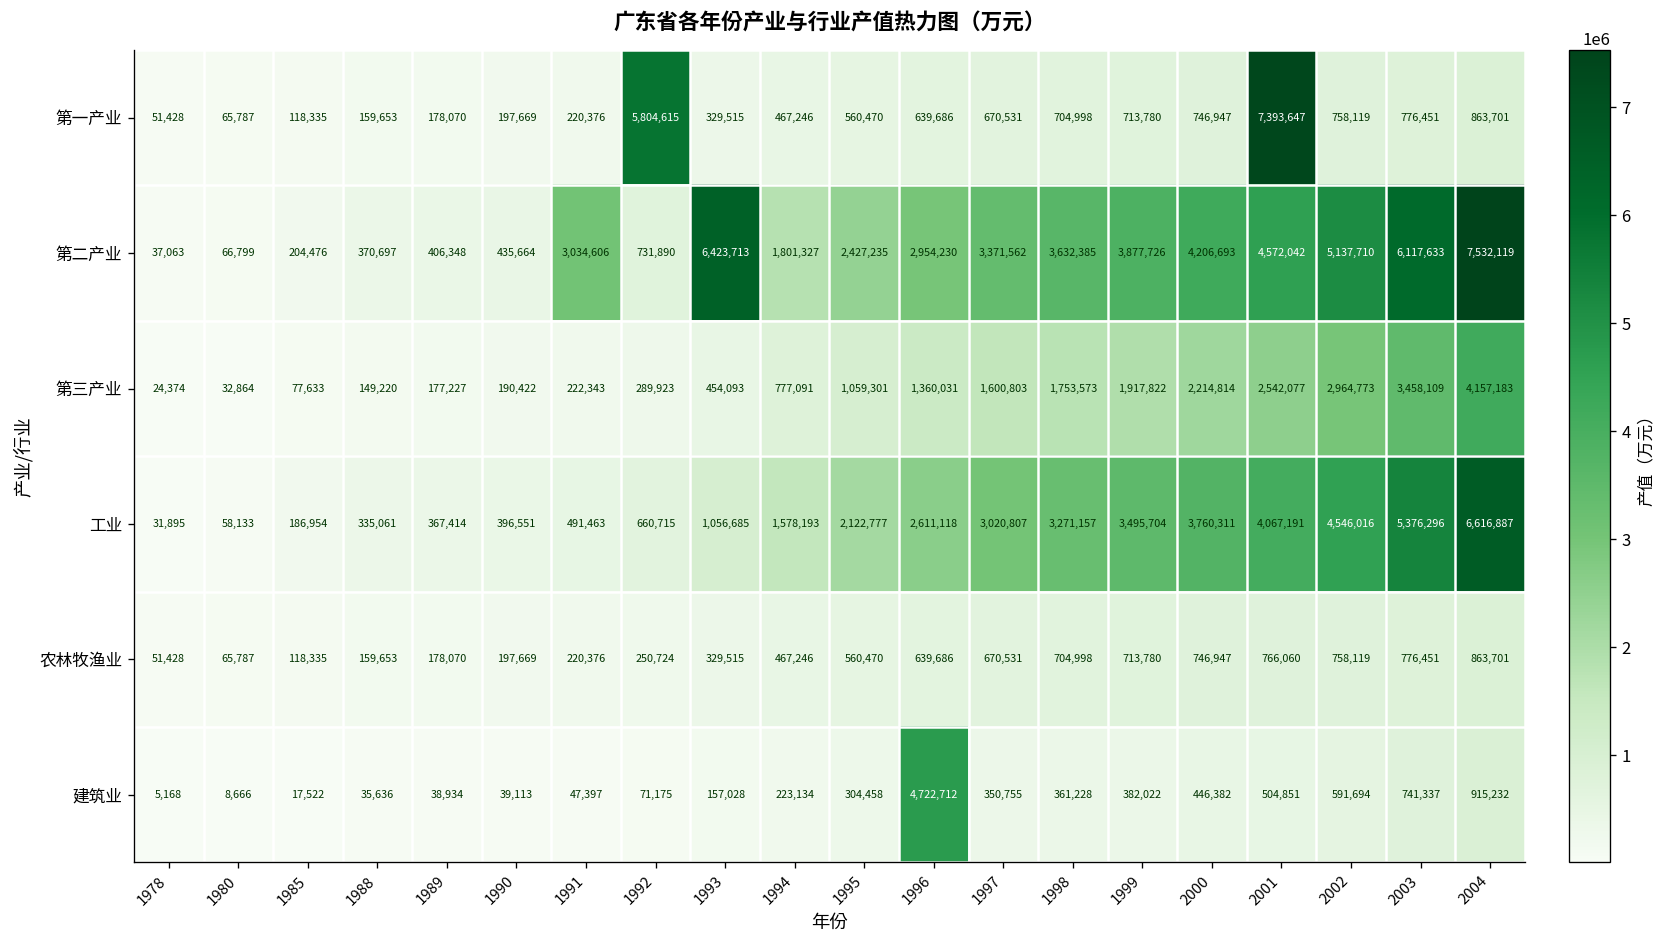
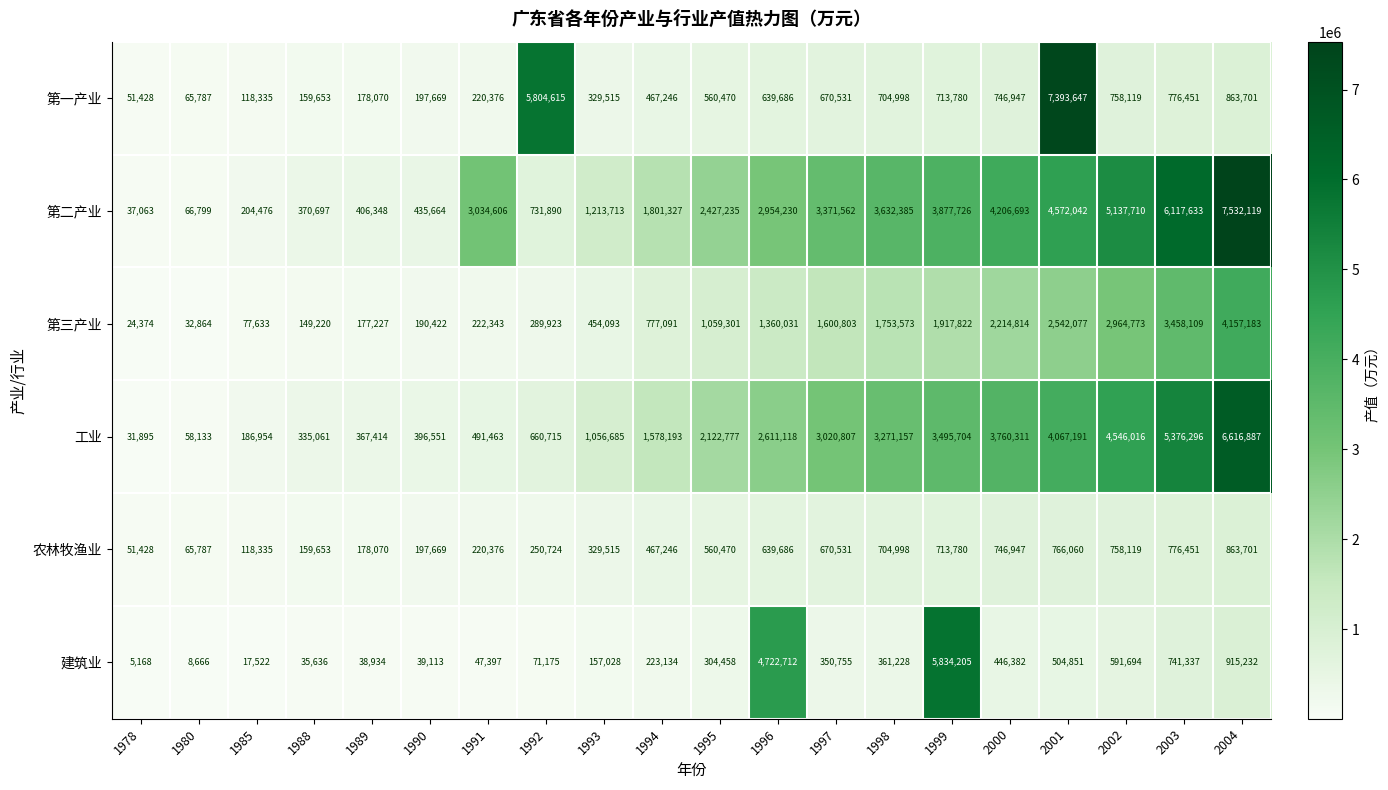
第二产业, 1993: 6,423,713 -> 1,213,713
建筑业, 1999: 382,022 -> 5,834,205
